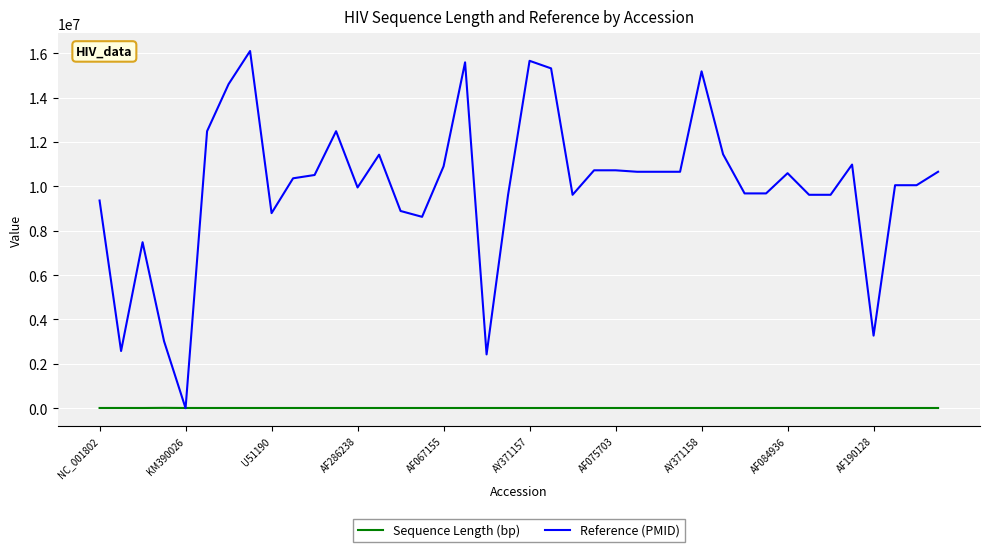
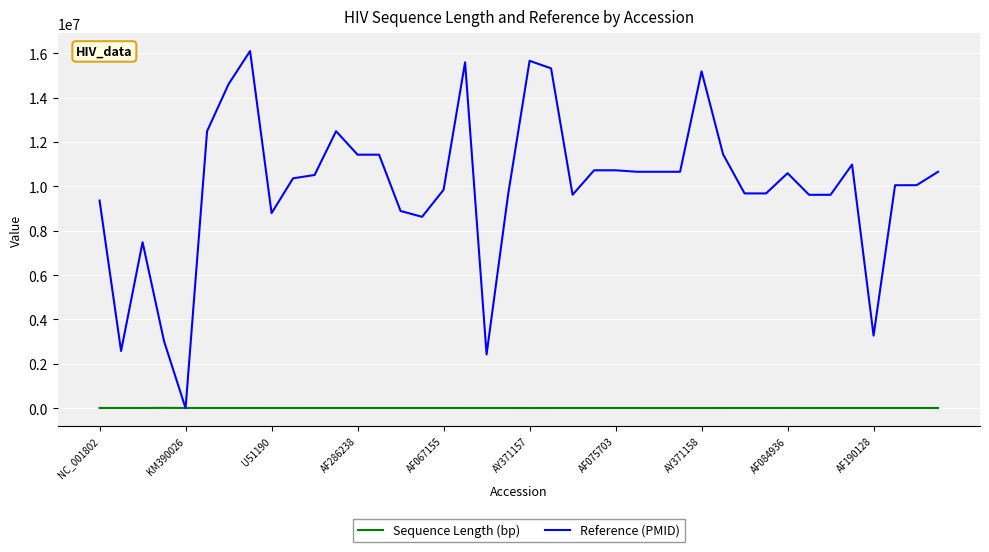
Reference (PMID), AF286238: 10000000 -> 11400000
Reference (PMID), AF067155: 10900000 -> 9800000
